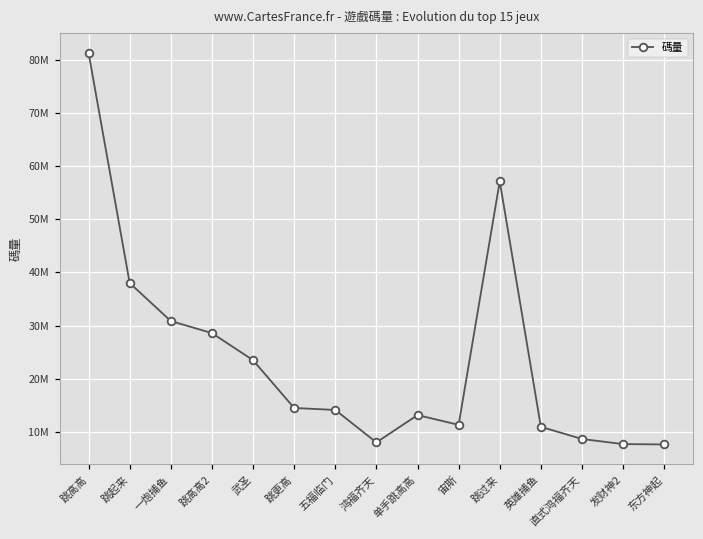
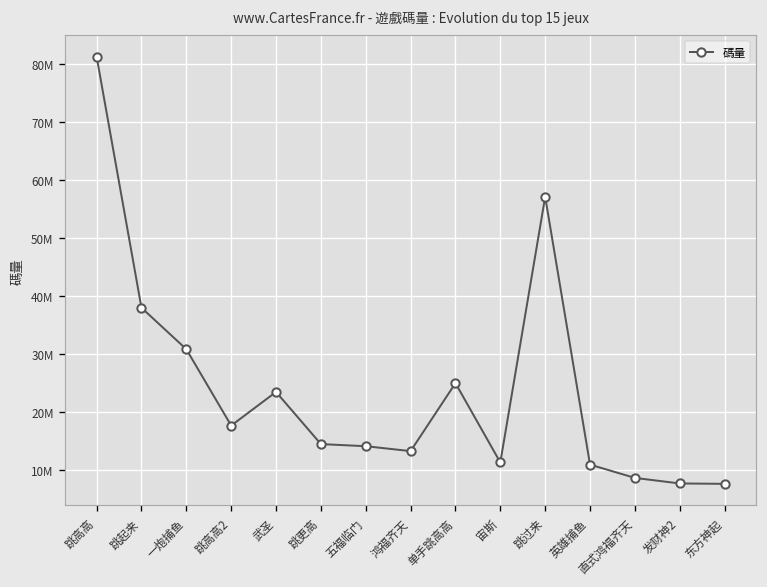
跳高高2: 29000000 -> 18000000
鸿福齐天: 8000000 -> 13000000
单手跳高高: 13000000 -> 25000000
